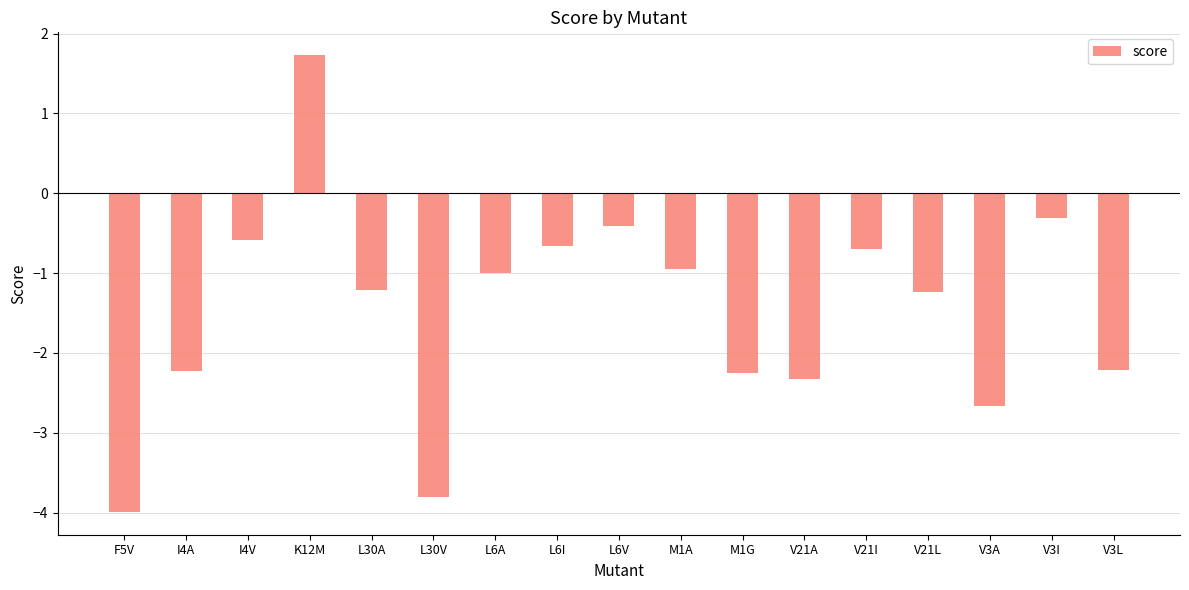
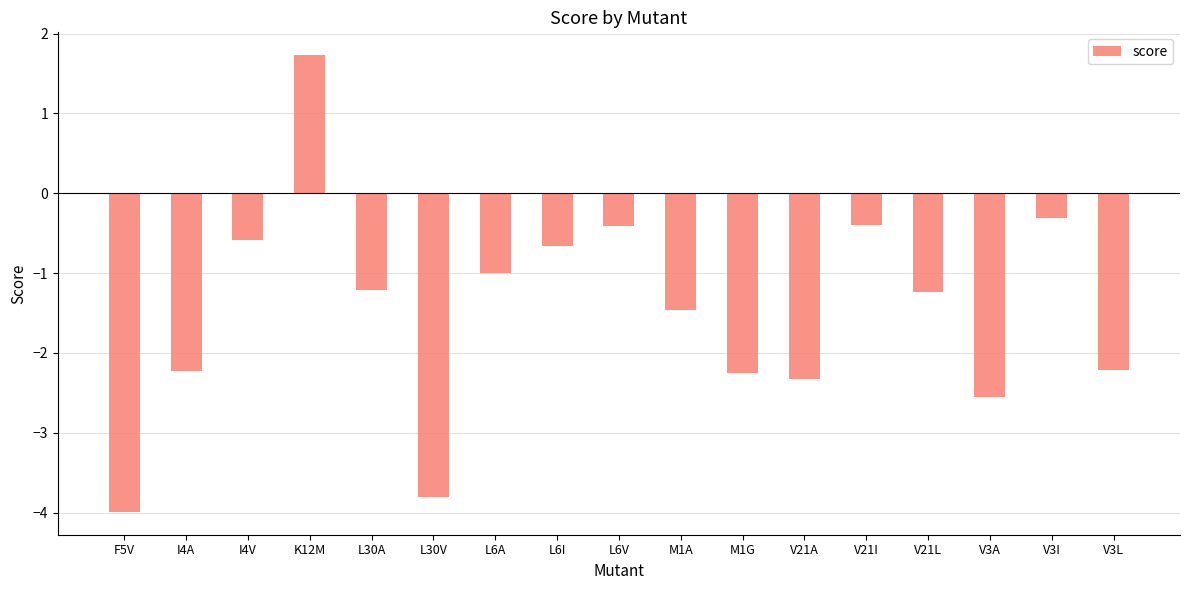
M1A: -1.0 -> -1.5
V21I: -0.7 -> -0.4
V3A: -2.7 -> -2.6
